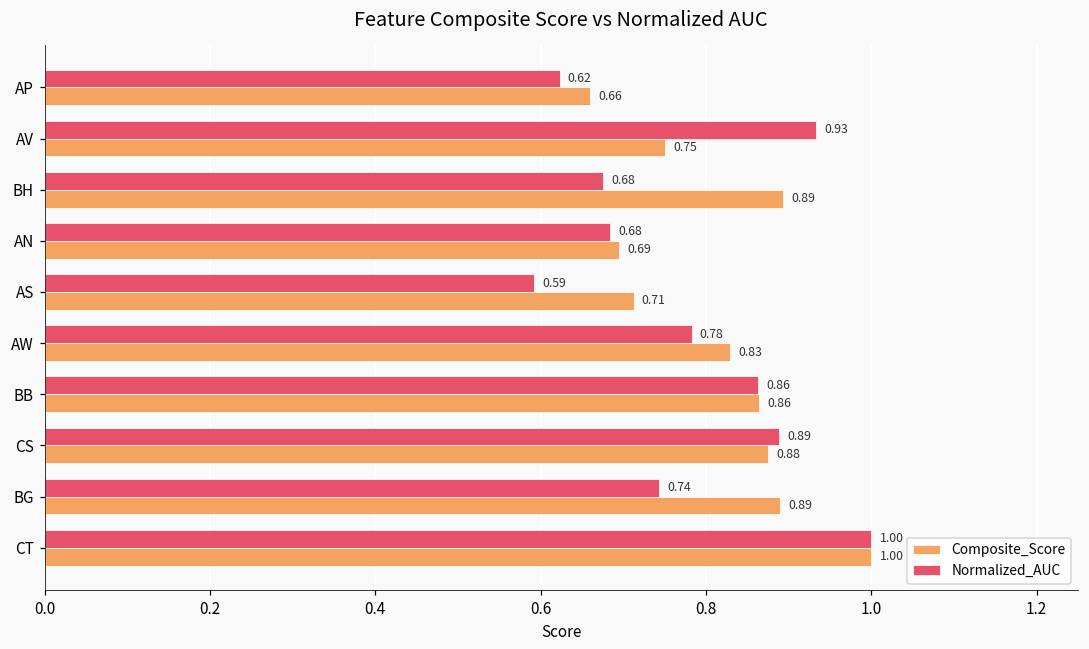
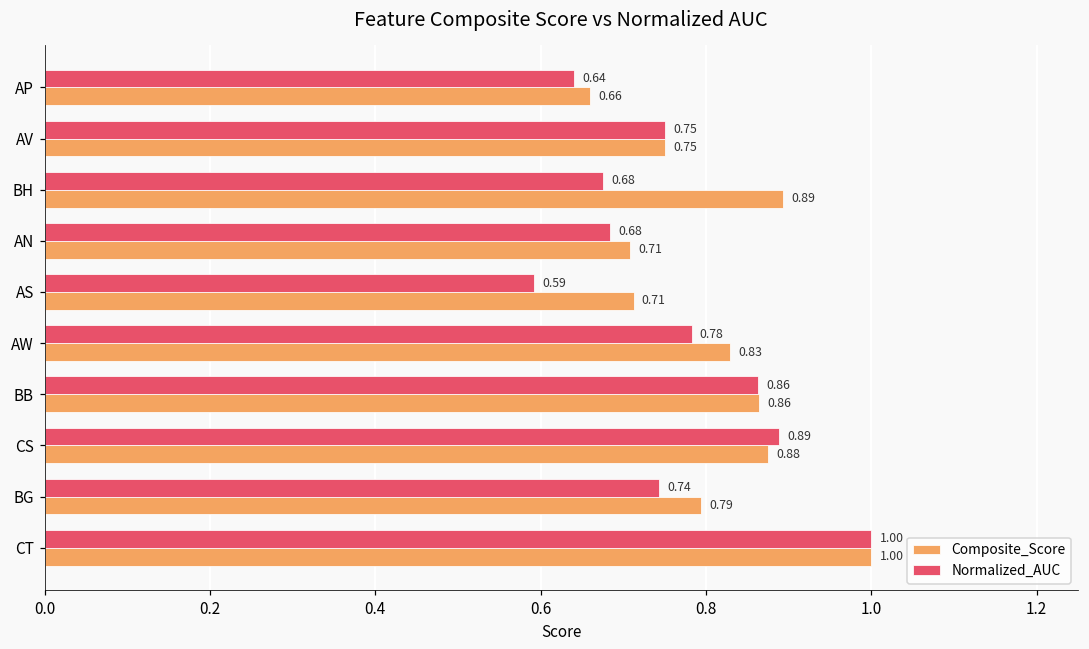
Normalized_AUC, AP: 0.62 -> 0.64
Normalized_AUC, AV: 0.93 -> 0.75
Composite_Score, AN: 0.69 -> 0.71
Composite_Score, BG: 0.89 -> 0.79
